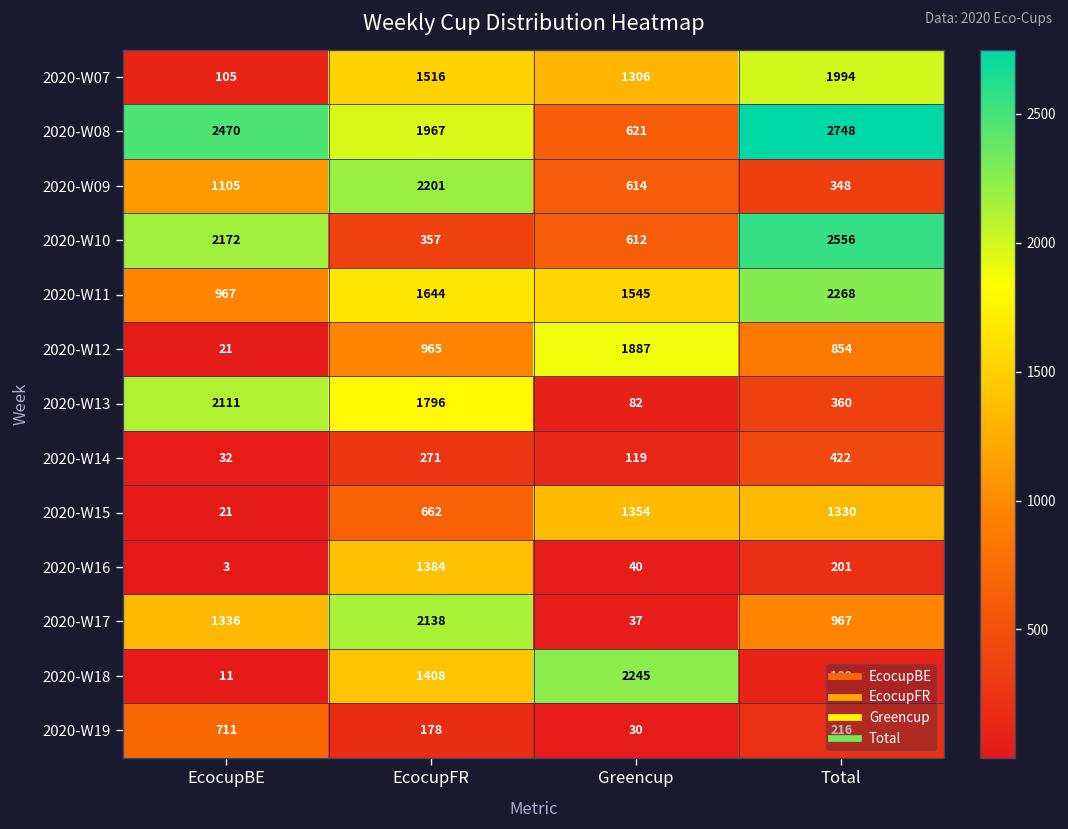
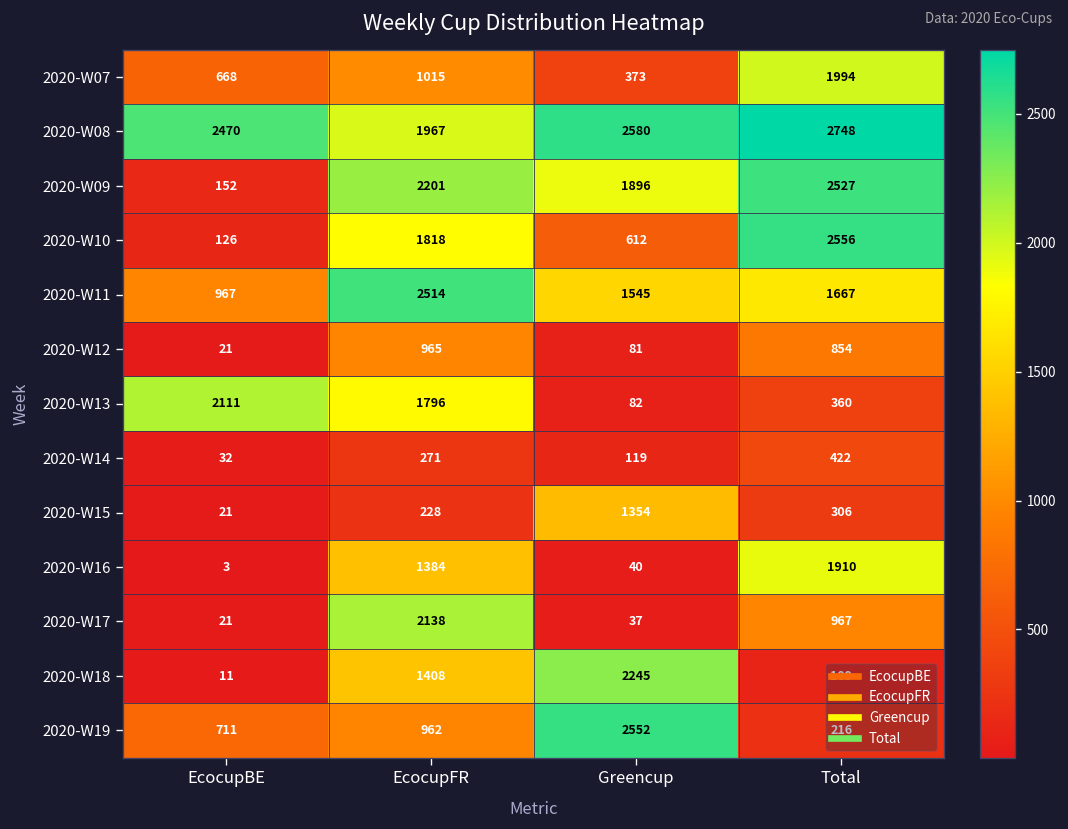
2020-W07, EcocupBE: 105 -> 668
2020-W07, EcocupFR: 1516 -> 1015
2020-W07, Greencup: 1306 -> 373
2020-W08, Greencup: 621 -> 2580
2020-W09, EcocupBE: 1105 -> 152
2020-W09, Greencup: 614 -> 1896
2020-W09, Total: 348 -> 2527
2020-W10, EcocupBE: 2172 -> 126
2020-W10, EcocupFR: 357 -> 1818
2020-W11, EcocupFR: 1644 -> 2514
2020-W11, Total: 2268 -> 1667
2020-W12, Greencup: 1887 -> 81
2020-W15, EcocupFR: 662 -> 228
2020-W15, Total: 1330 -> 306
2020-W16, Total: 201 -> 1910
2020-W17, EcocupBE: 1336 -> 21
2020-W19, EcocupFR: 178 -> 962
2020-W19, Greencup: 30 -> 2552
